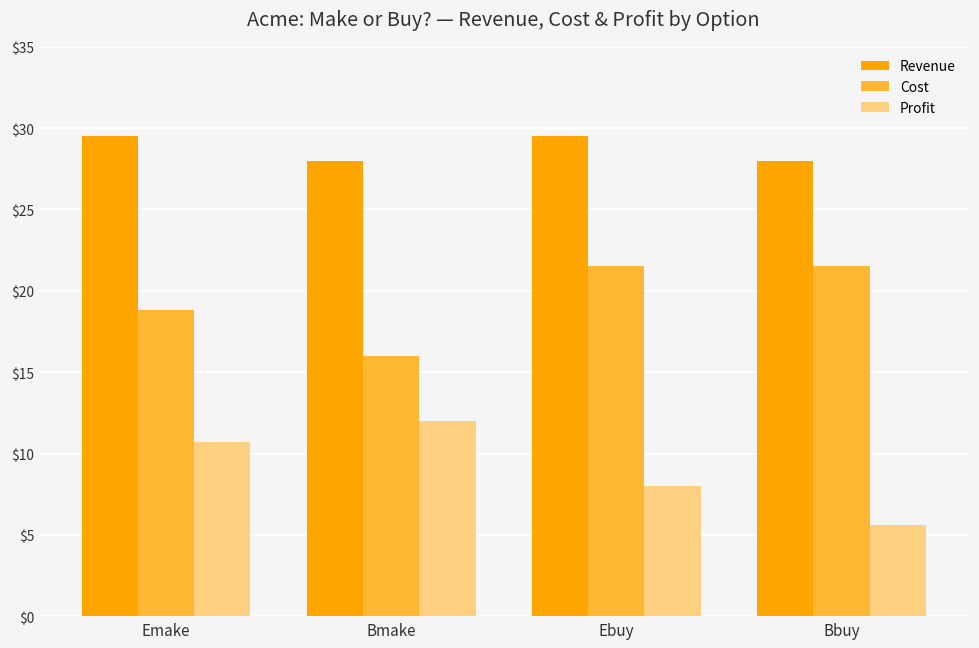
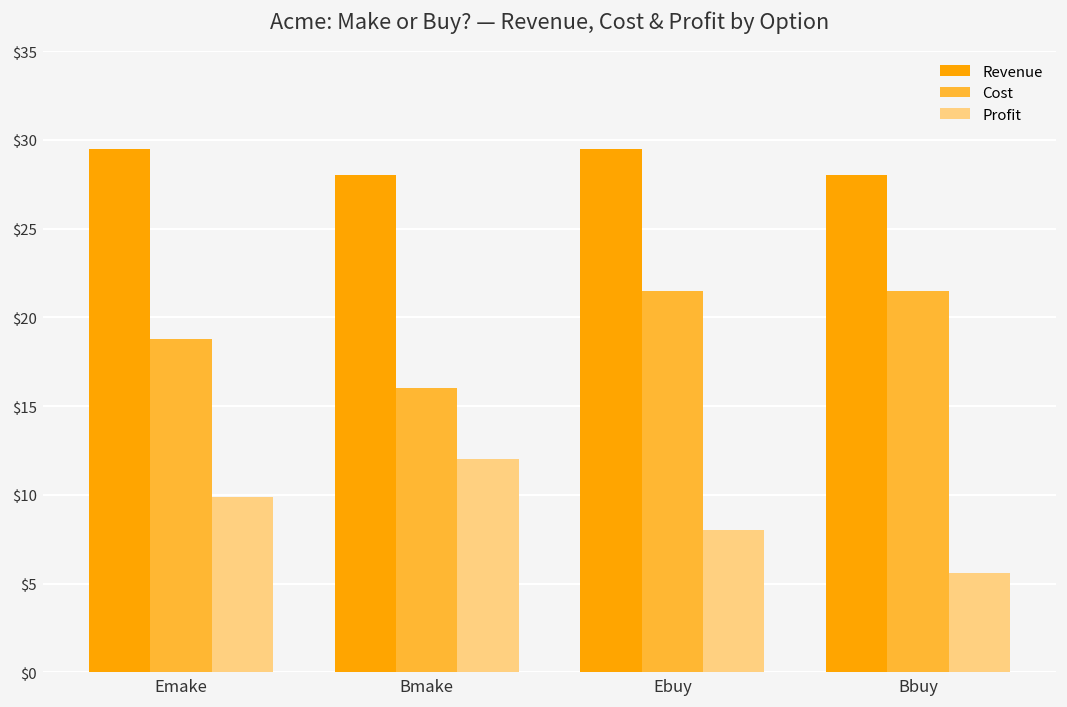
Profit, Emake: $10.7 -> $9.9
